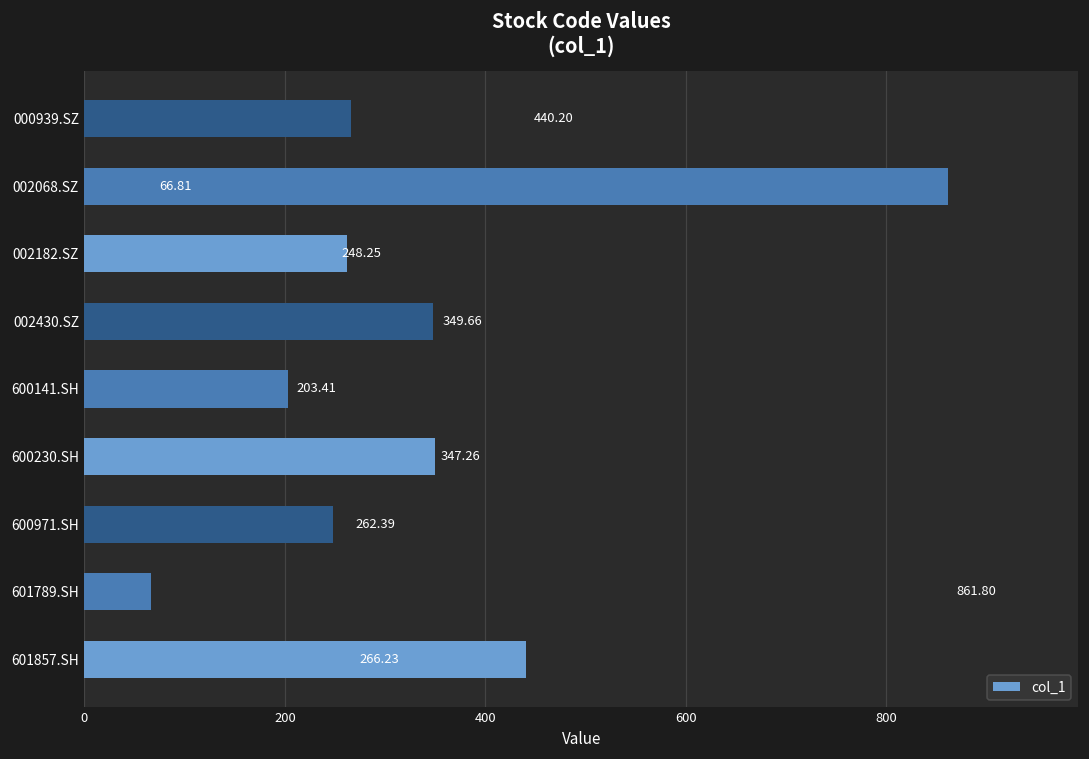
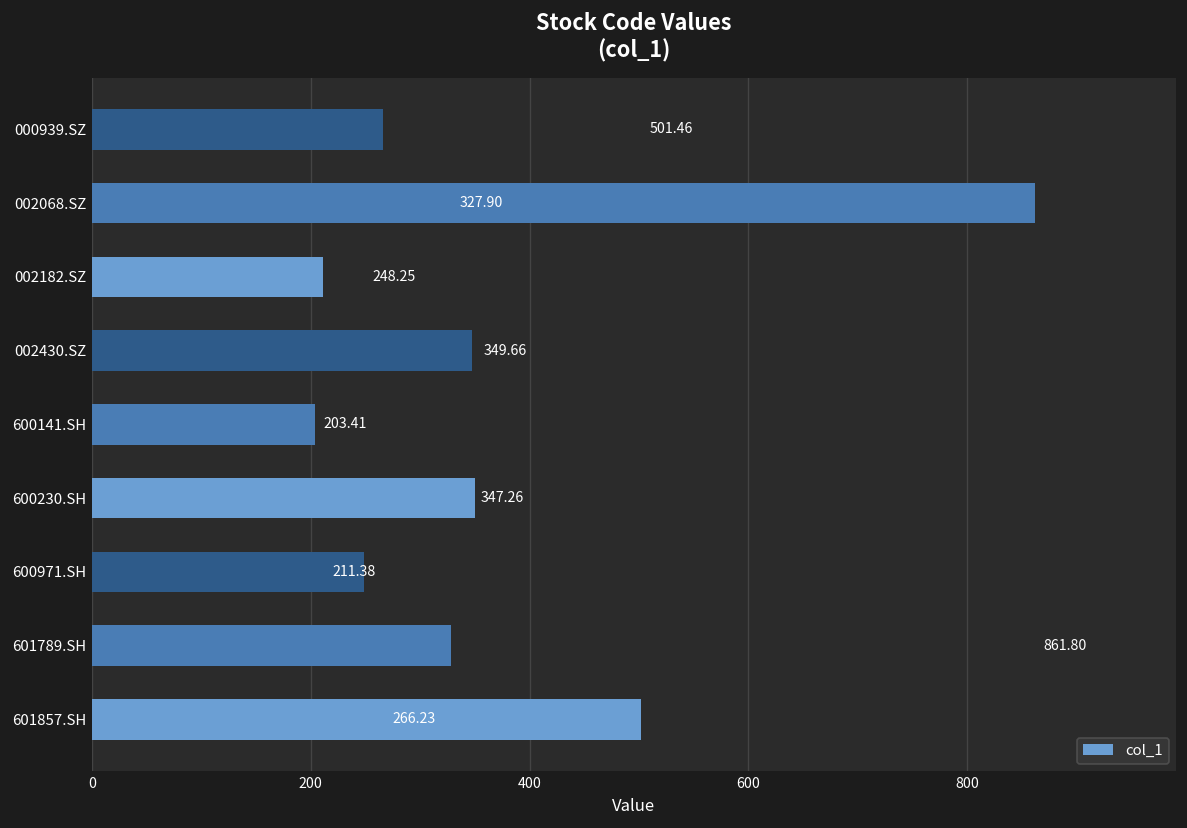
002182.SZ: 262.39 -> 211.38
601789.SH: 66.81 -> 327.90
601857.SH: 440.20 -> 501.46
